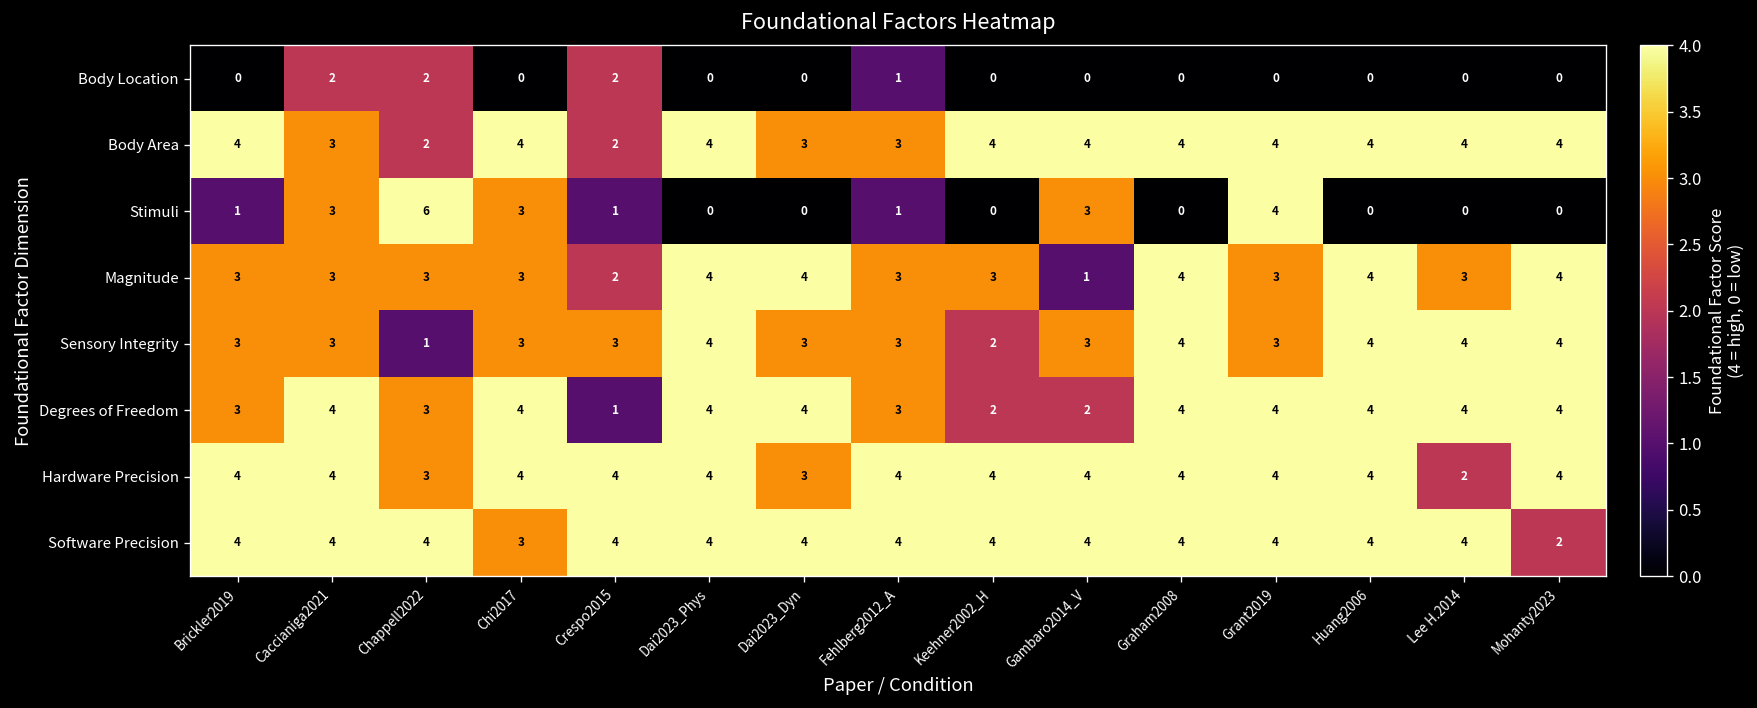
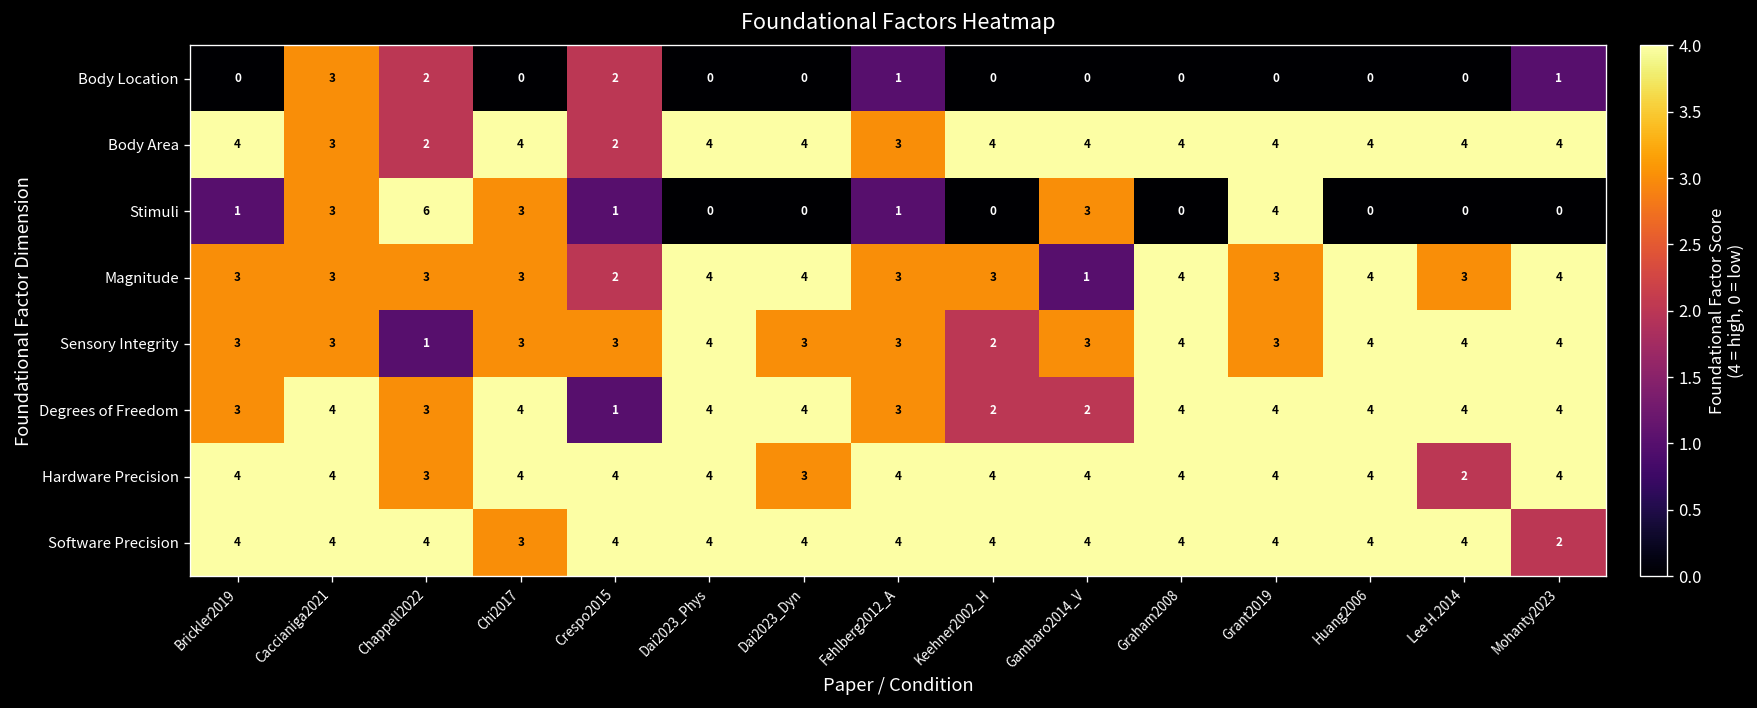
Body Location, Caccianiga2021: 2 -> 3
Body Location, Mohanty2023: 0 -> 1
Body Area, Dai2023_Dyn: 3 -> 4
